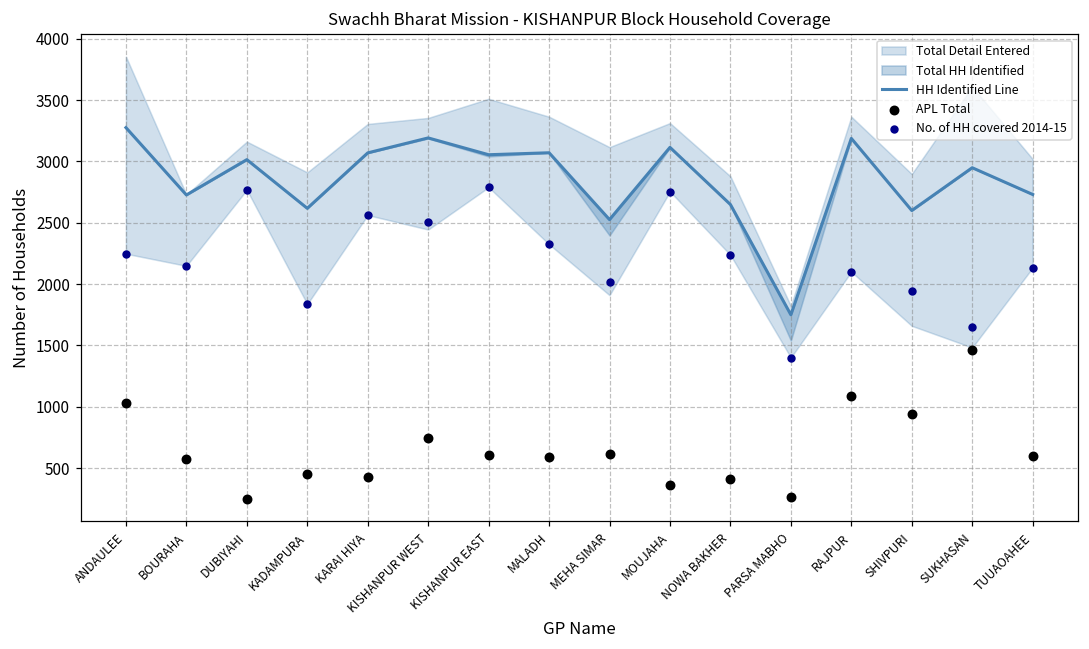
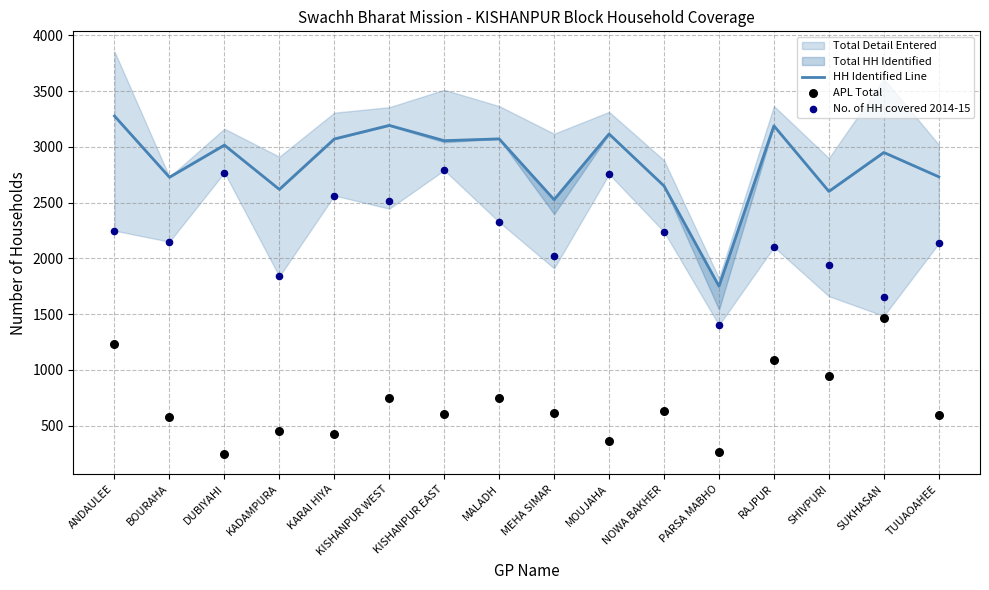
APL Total, ANDAULEE: 1030 -> 1230
APL Total, MALADH: 590 -> 750
APL Total, NOWA BAKHER: 410 -> 630
